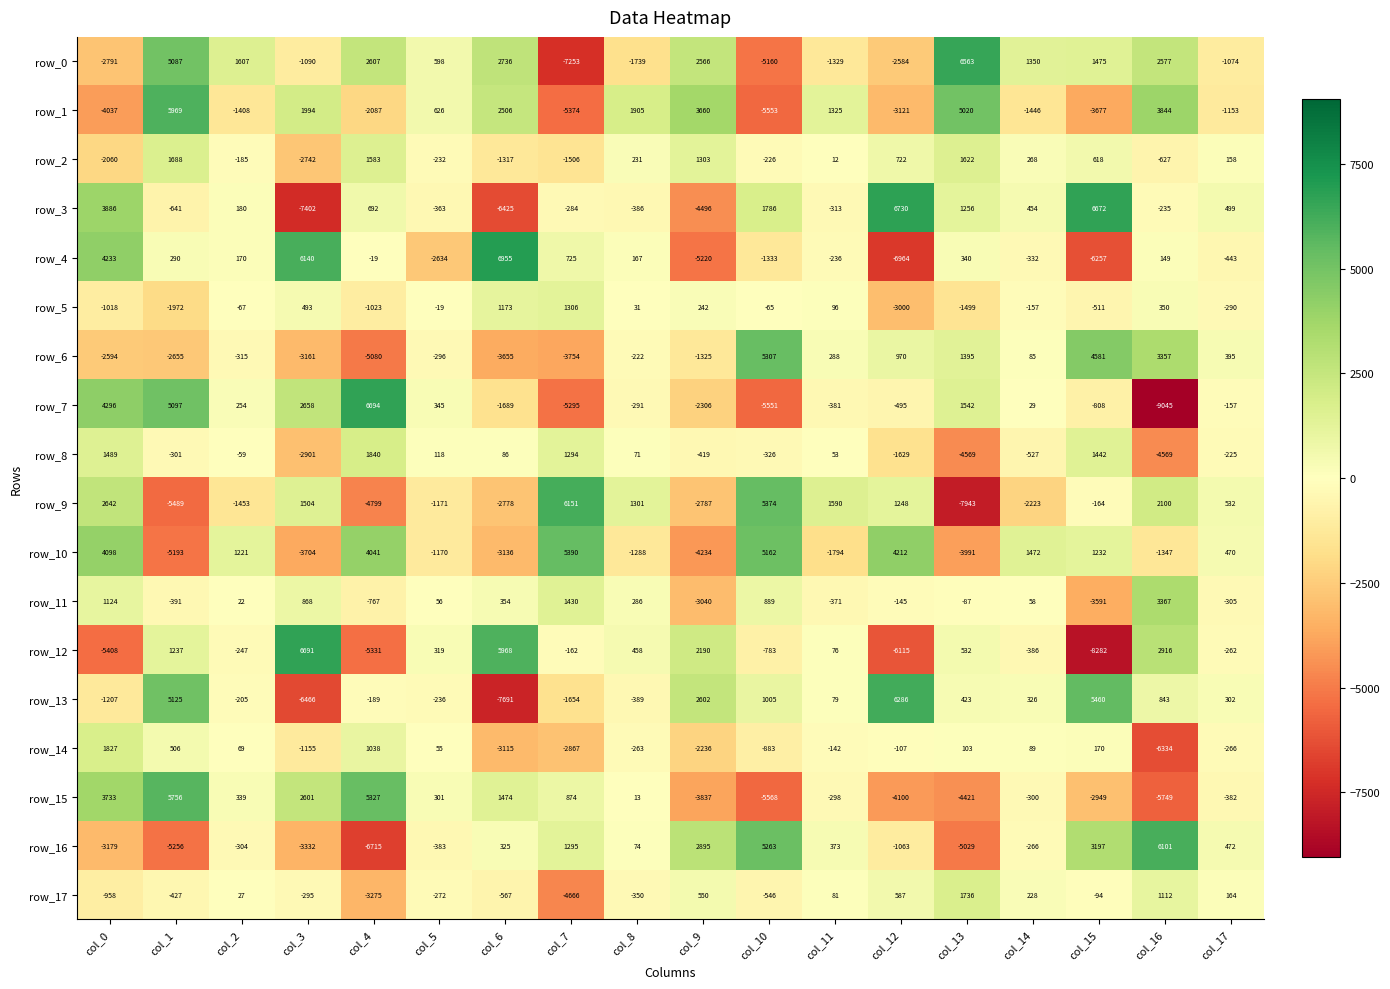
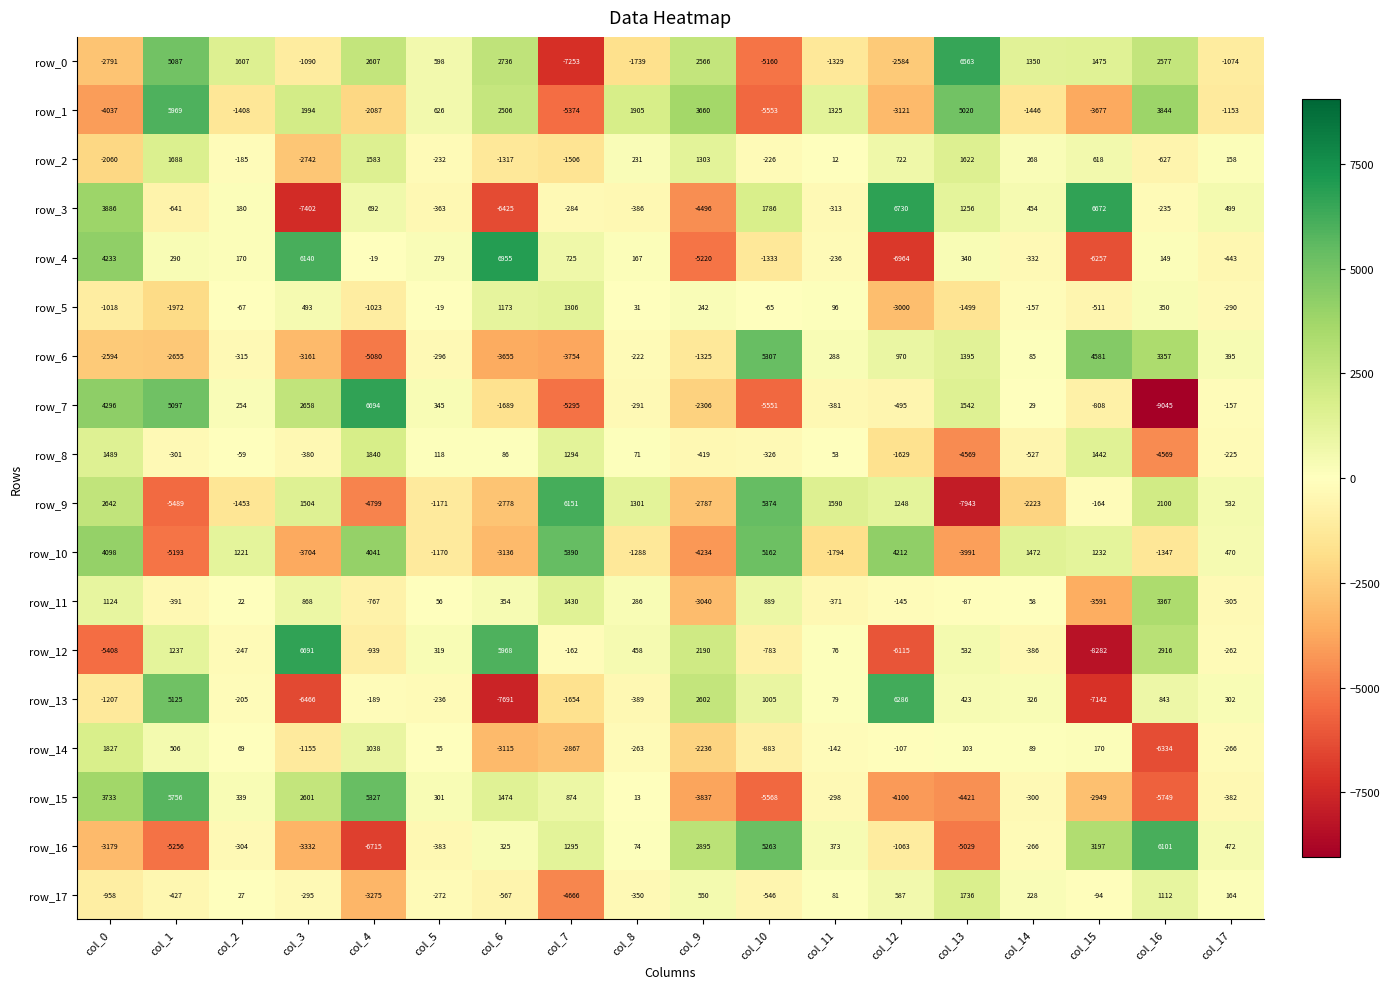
row_4, col_5: -2634 -> 279
row_8, col_3: -2901 -> -380
row_12, col_4: -5331 -> -939
row_13, col_15: 5460 -> -7142
